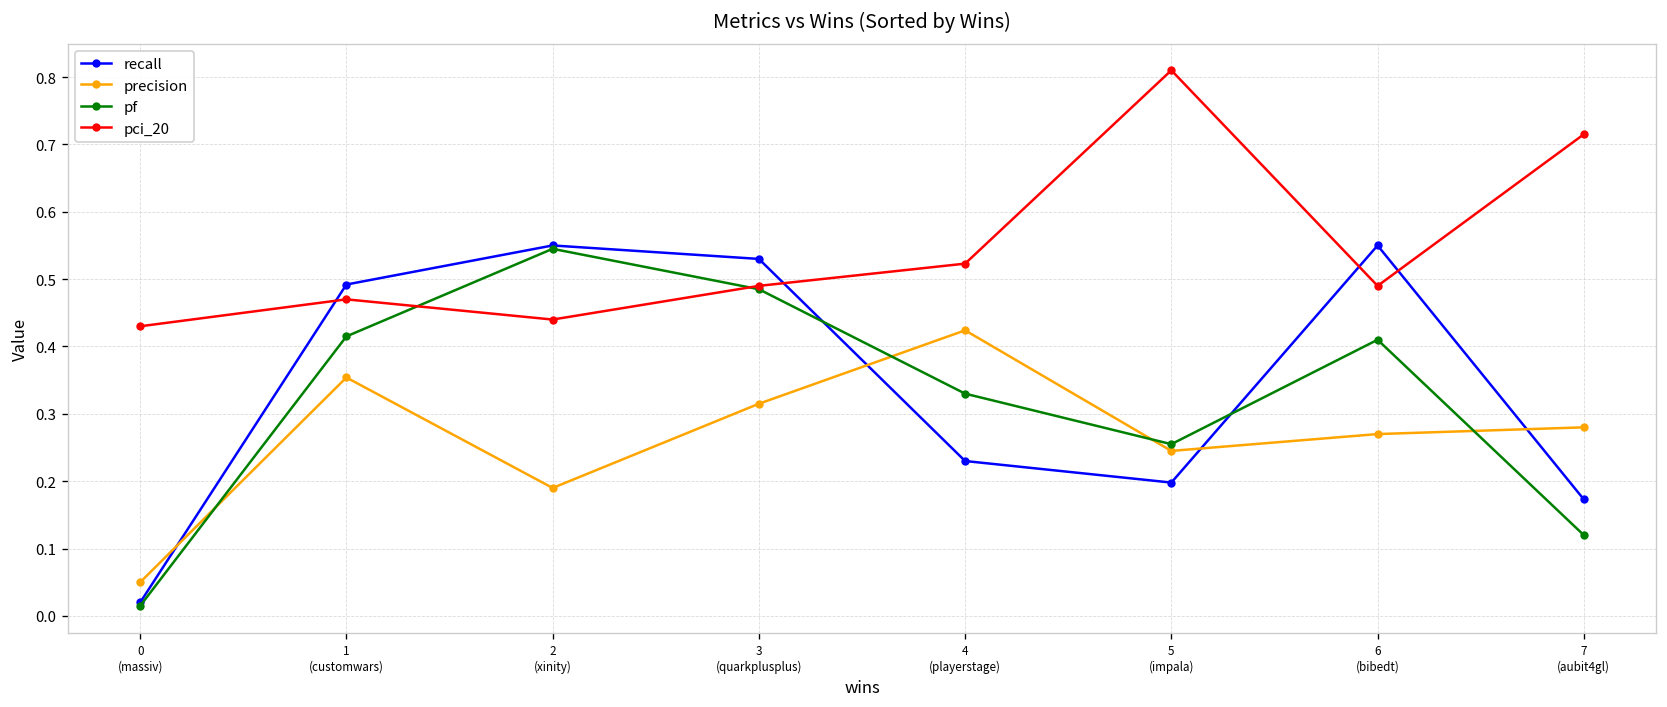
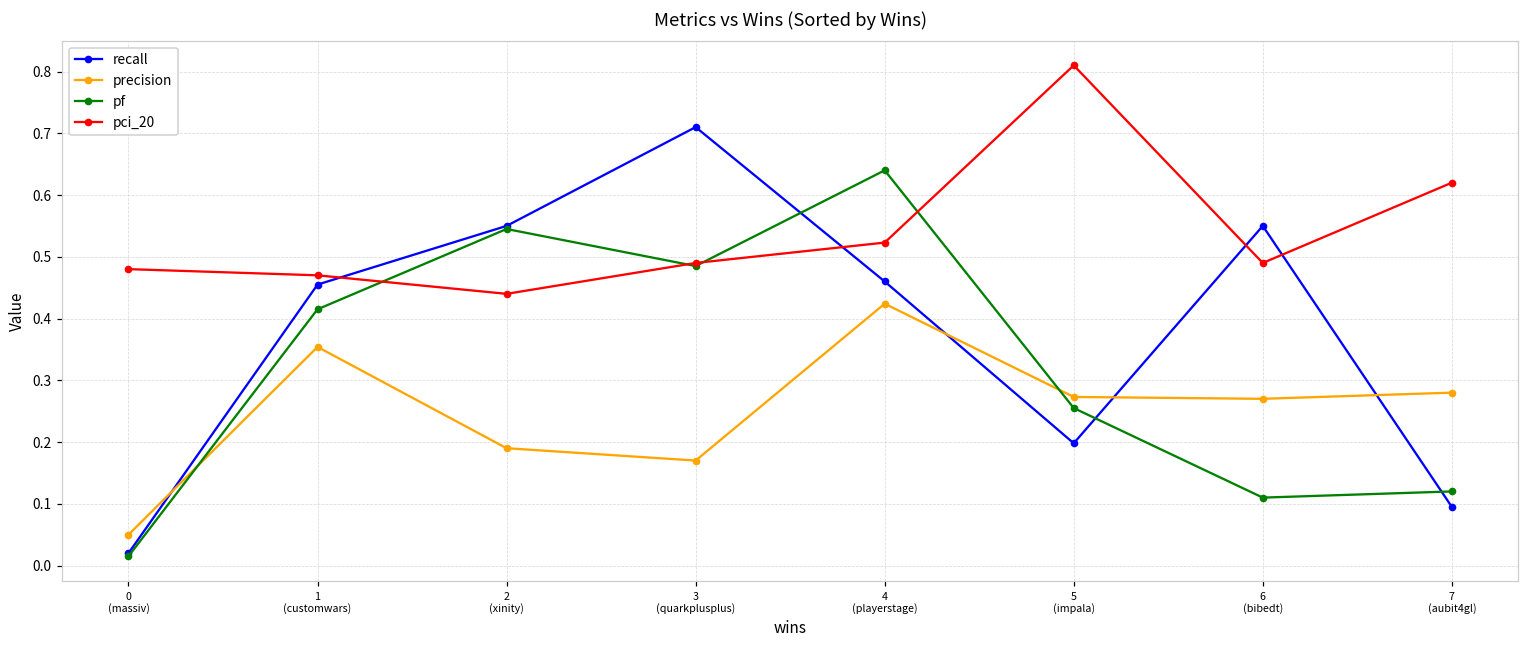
pci_20, 0 (massiv): 0.43 -> 0.48
recall, 1 (customwars): 0.49 -> 0.46
recall, 3 (quarkplusplus): 0.53 -> 0.71
precision, 3 (quarkplusplus): 0.32 -> 0.17
recall, 4 (playerstage): 0.23 -> 0.46
pf, 4 (playerstage): 0.33 -> 0.64
precision, 5 (impala): 0.25 -> 0.27
pf, 6 (bibedt): 0.41 -> 0.11
recall, 7 (aubit4gl): 0.17 -> 0.10
pci_20, 7 (aubit4gl): 0.72 -> 0.62
